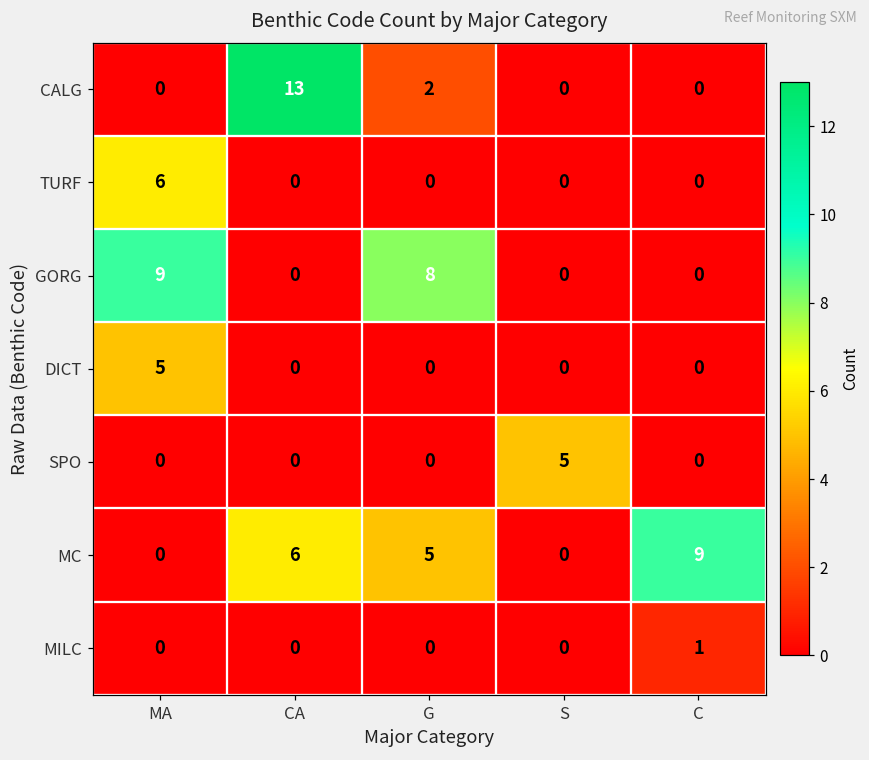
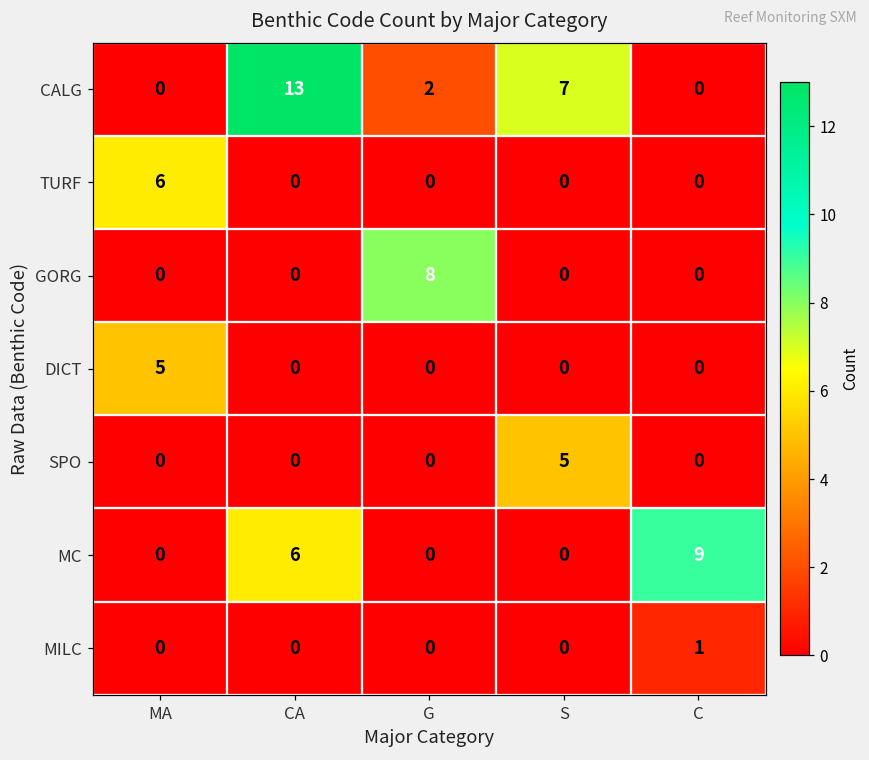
CALG, S: 0 -> 7
GORG, MA: 9 -> 0
MC, G: 5 -> 0
